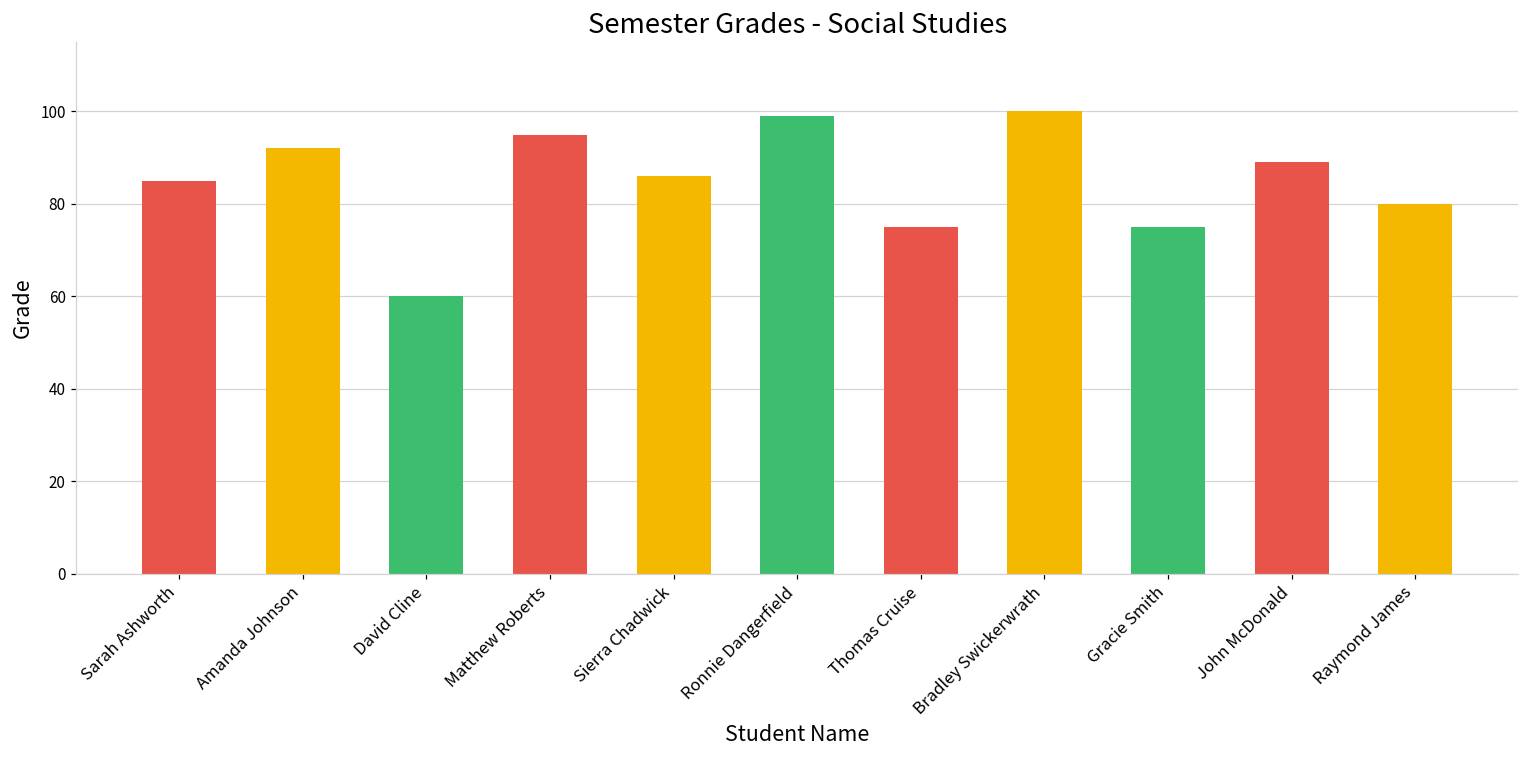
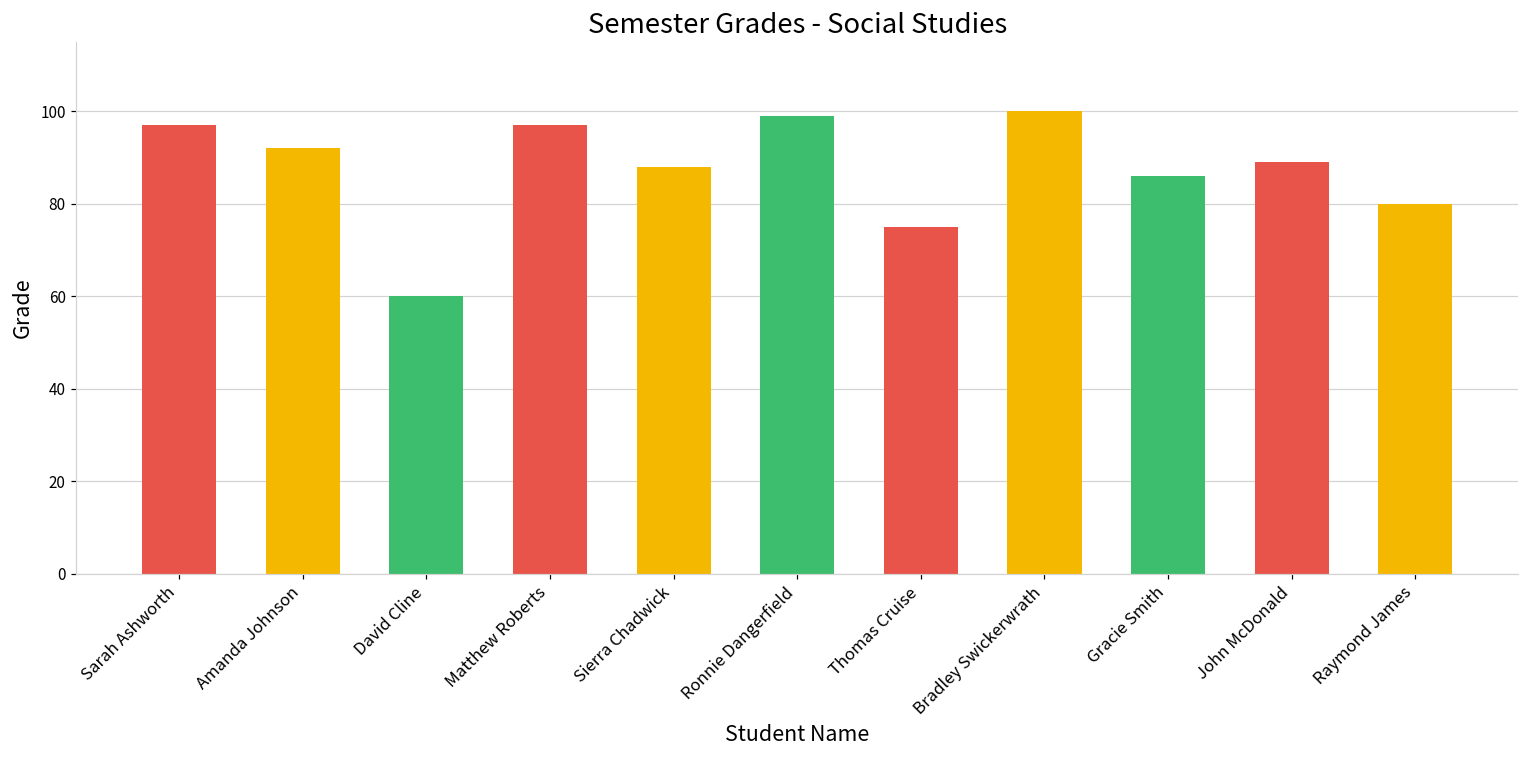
Sarah Ashworth: 85 -> 97
Matthew Roberts: 95 -> 97
Sierra Chadwick: 86 -> 88
Gracie Smith: 75 -> 86
